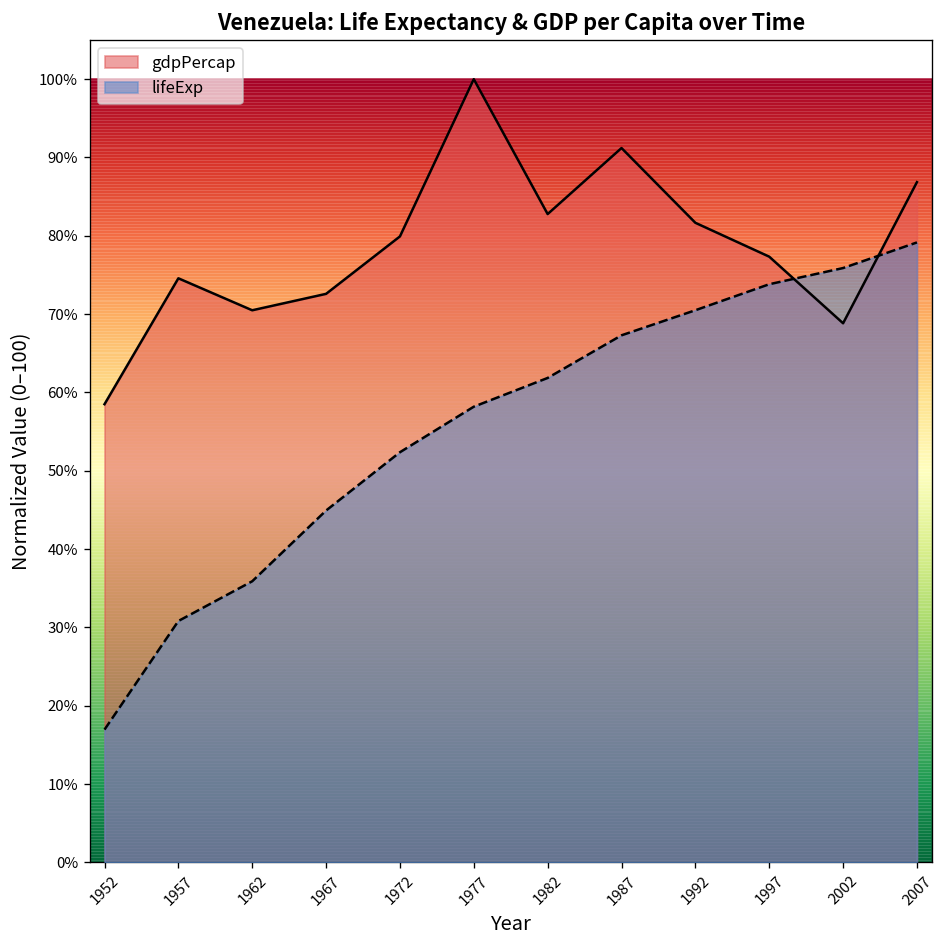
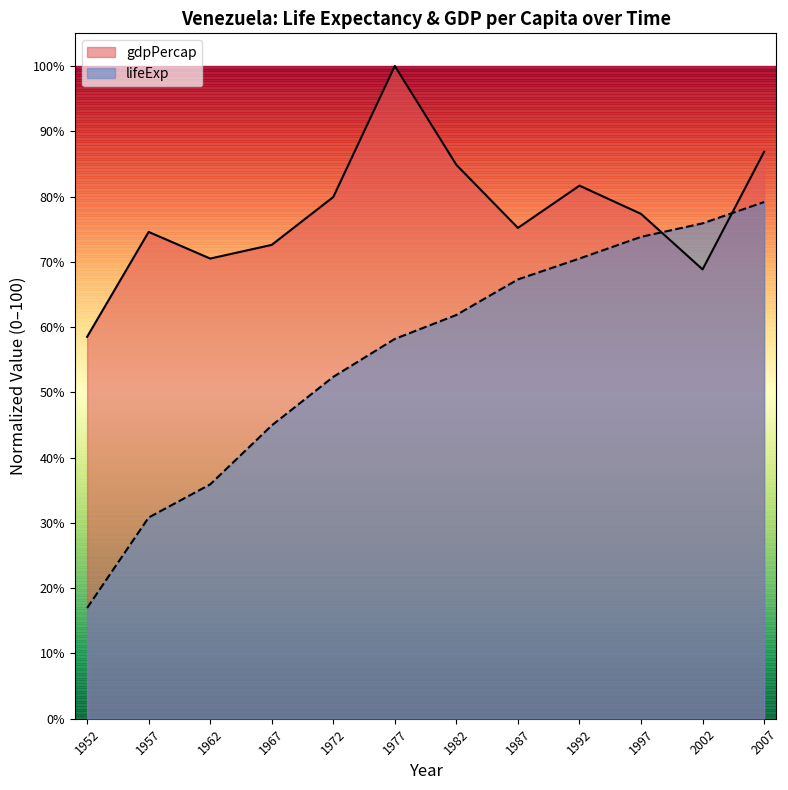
gdpPercap, 1982: 83% -> 85%
gdpPercap, 1987: 91% -> 75%
